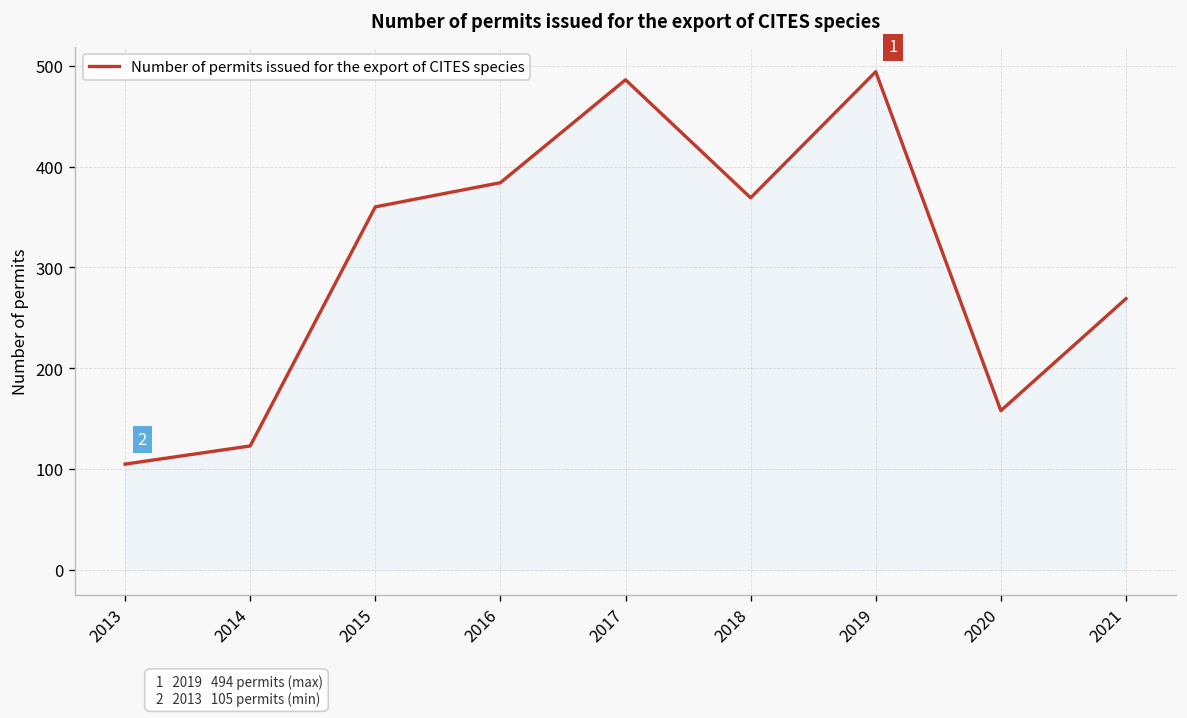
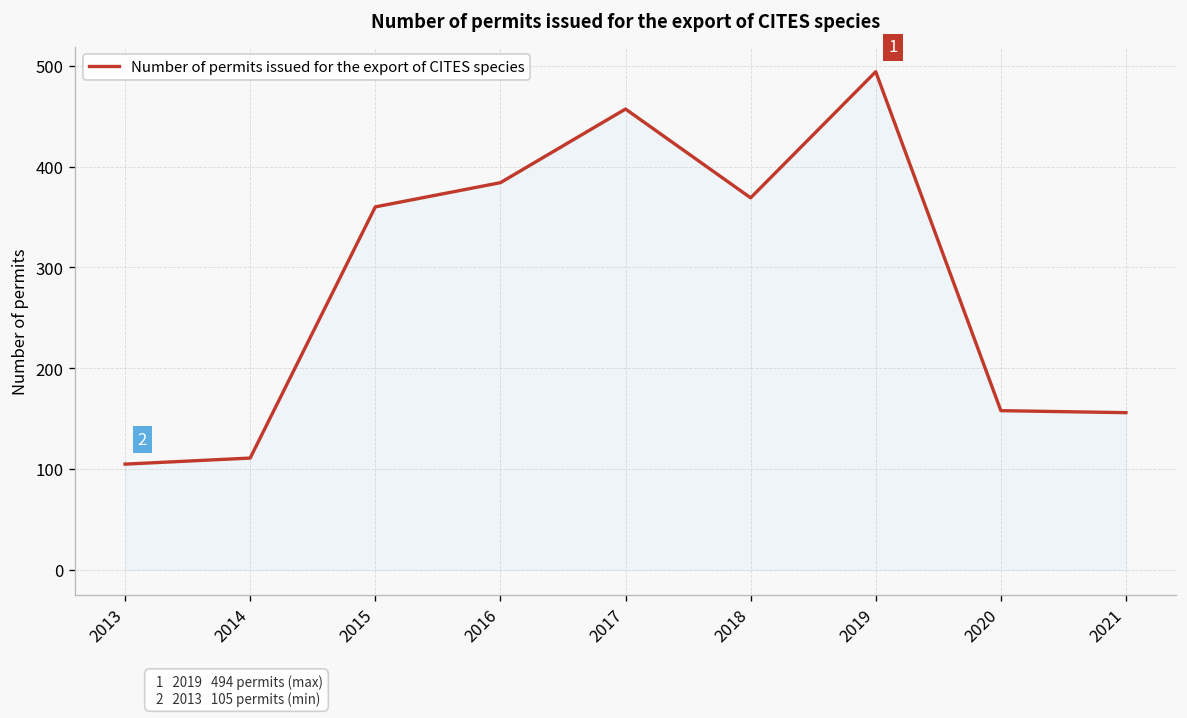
2014: 120 -> 110
2017: 490 -> 460
2021: 270 -> 160
